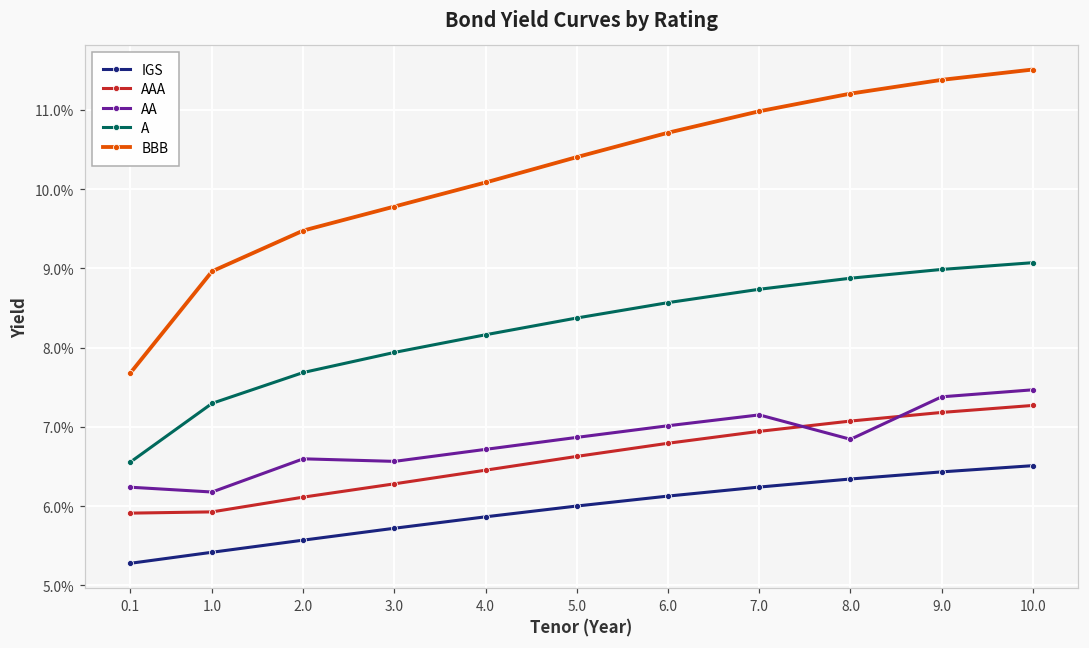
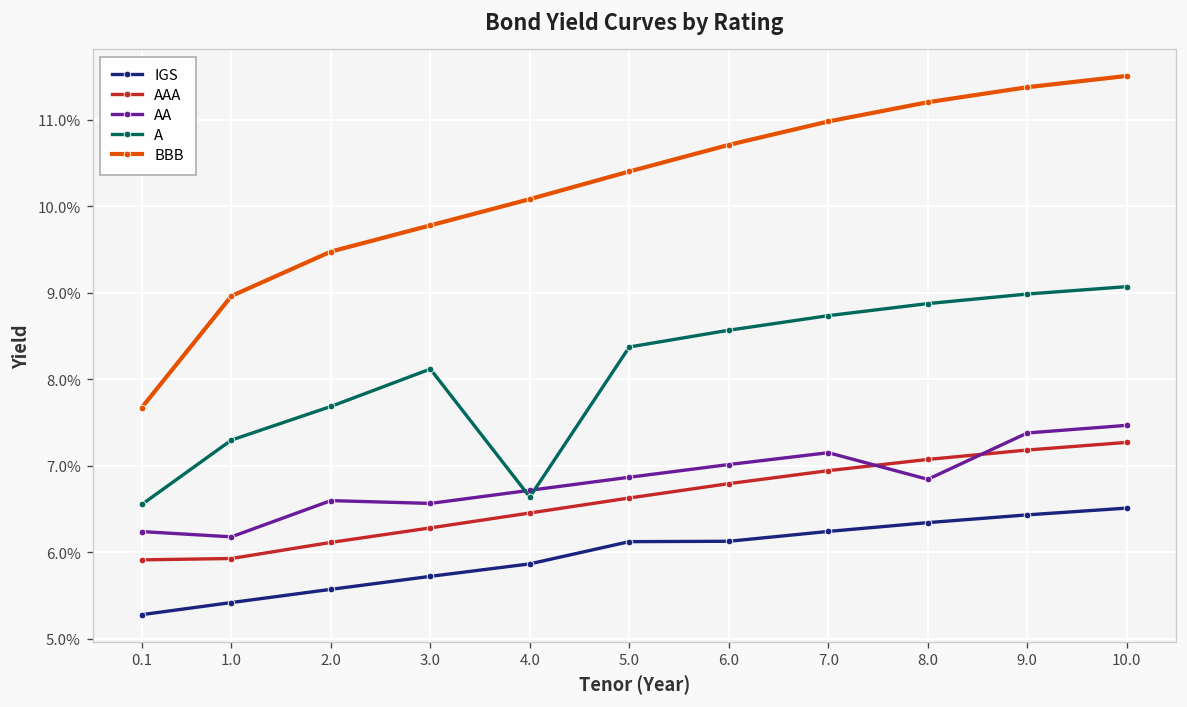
A, 3.0: 7.9% -> 8.1%
A, 4.0: 8.2% -> 6.6%
IGS, 5.0: 6.0% -> 6.1%
